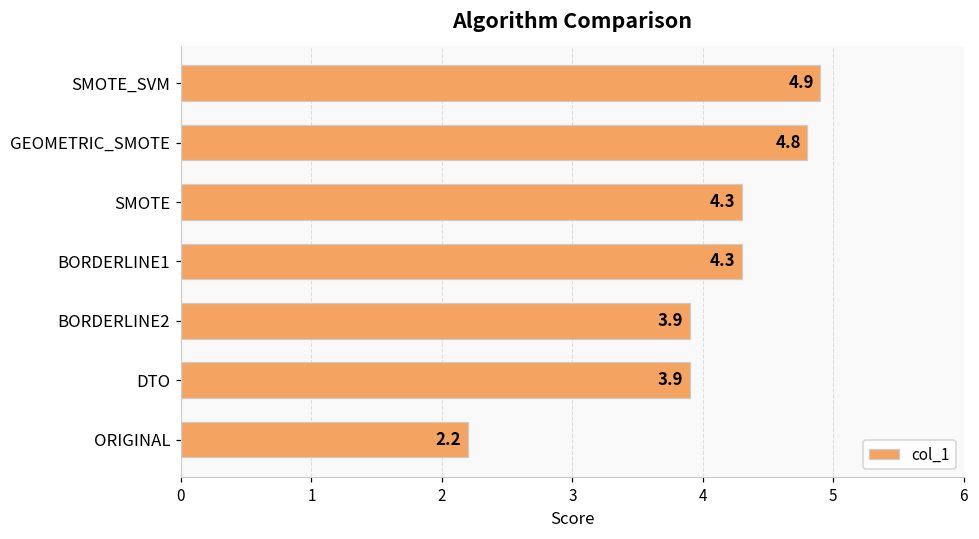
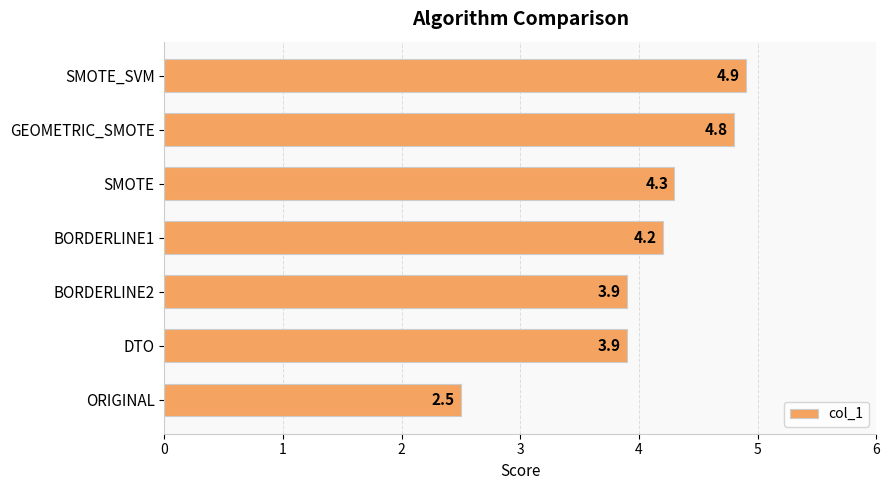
BORDERLINE1: 4.3 -> 4.2
ORIGINAL: 2.2 -> 2.5
